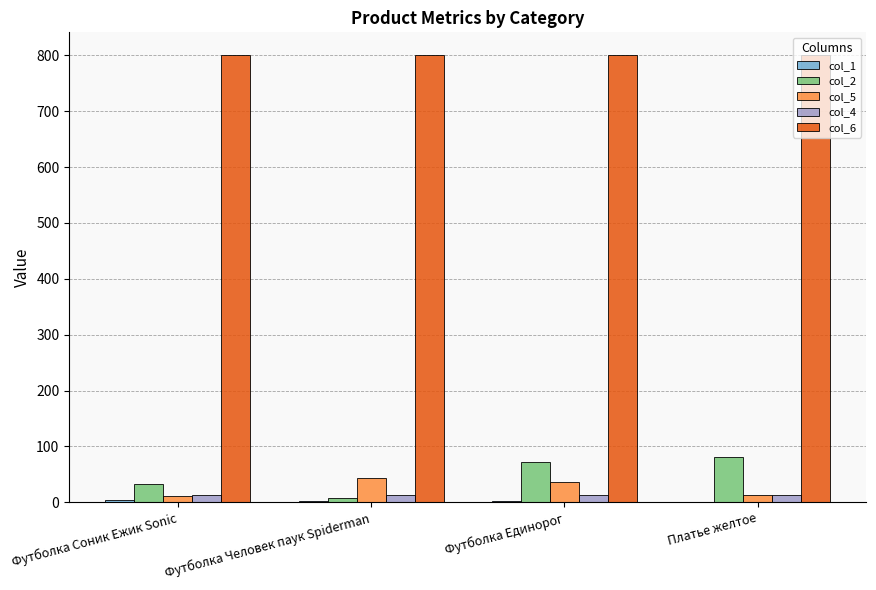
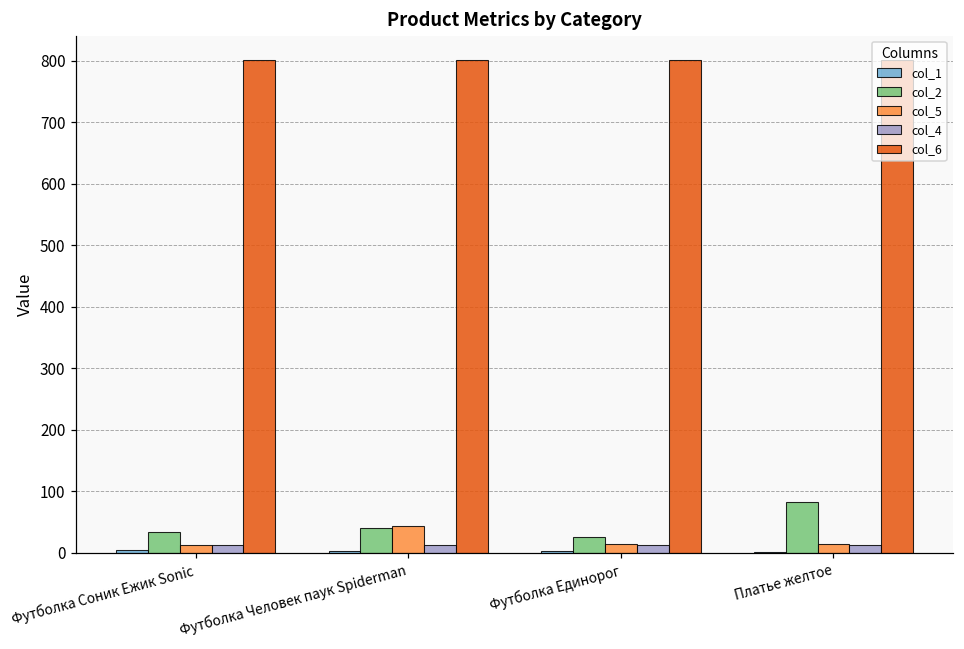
col_2, Футболка Человек паук Spiderman: 10 -> 40
col_2, Футболка Единорог: 70 -> 30
col_5, Футболка Единорог: 40 -> 10
